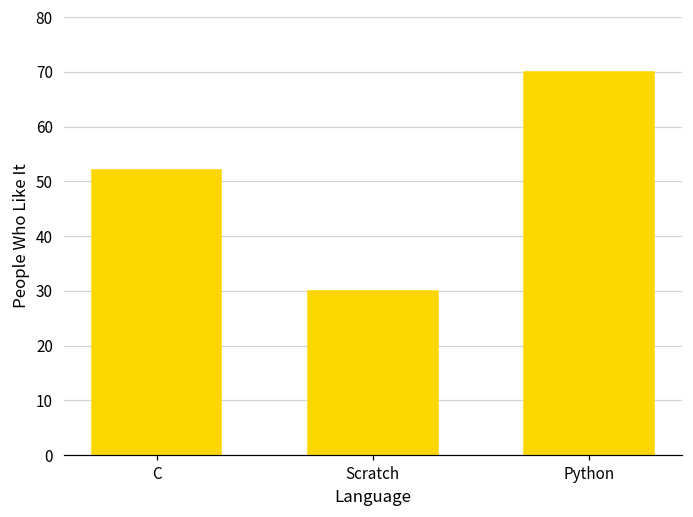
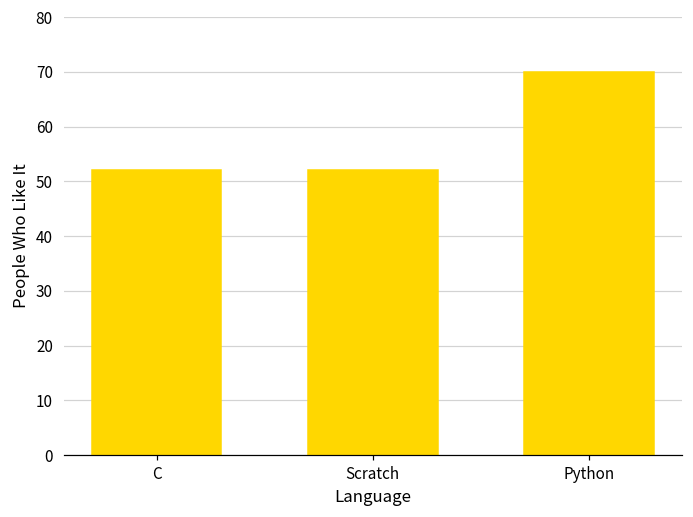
Scratch: 30 -> 52
